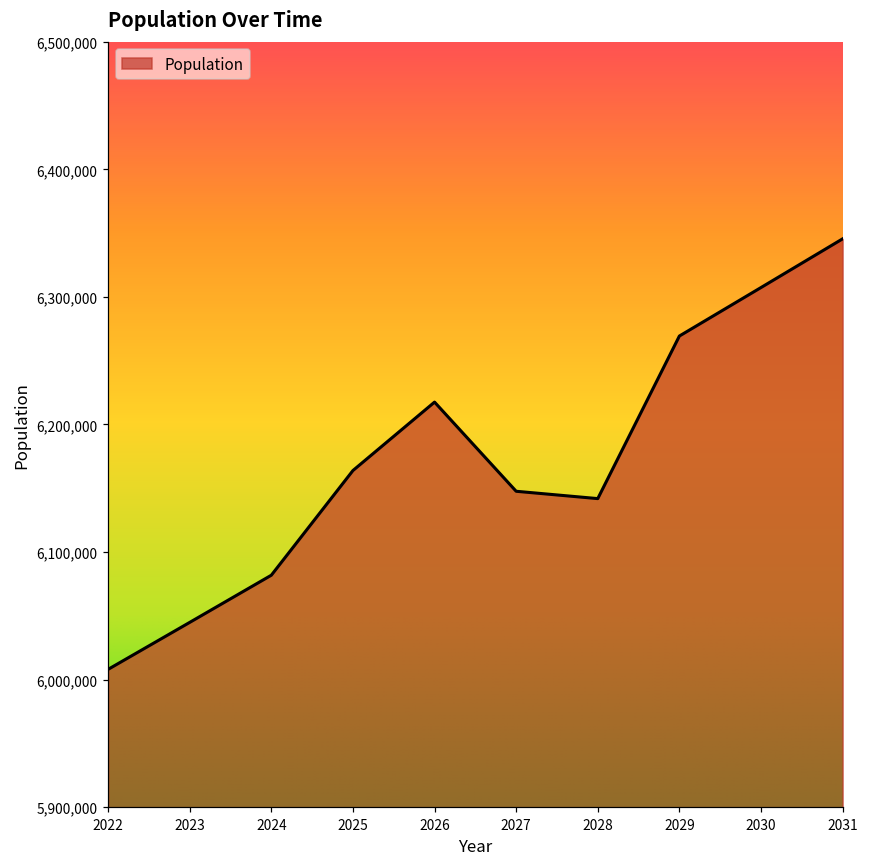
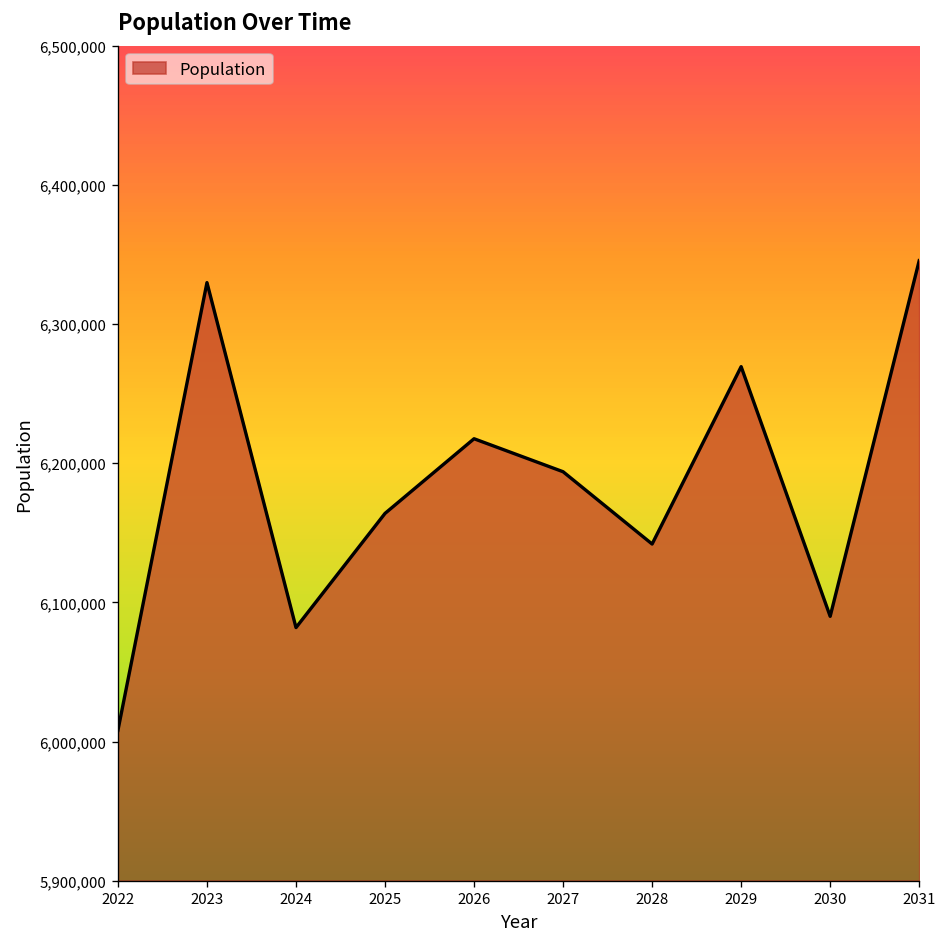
2023: 6,045,000 -> 6,330,000
2027: 6,148,000 -> 6,194,000
2030: 6,307,000 -> 6,090,000
